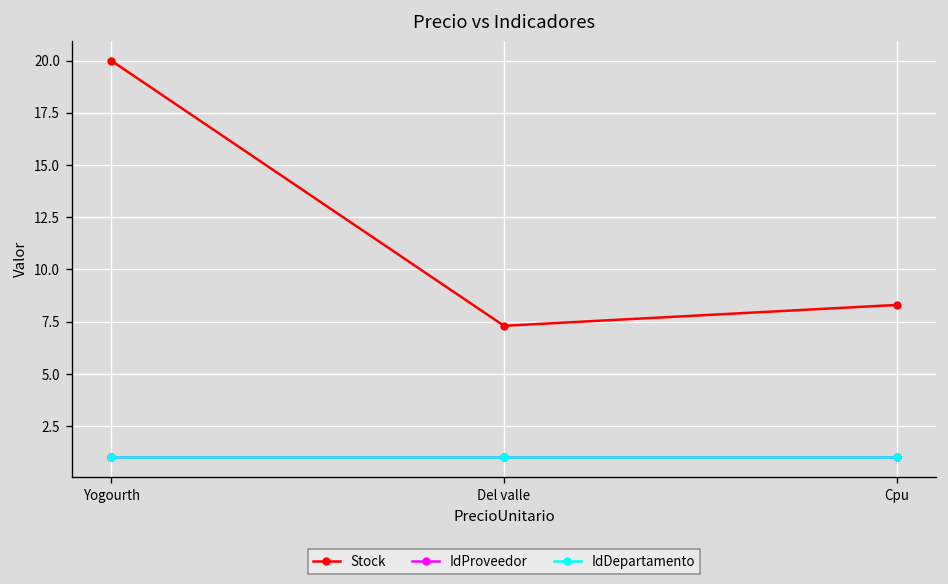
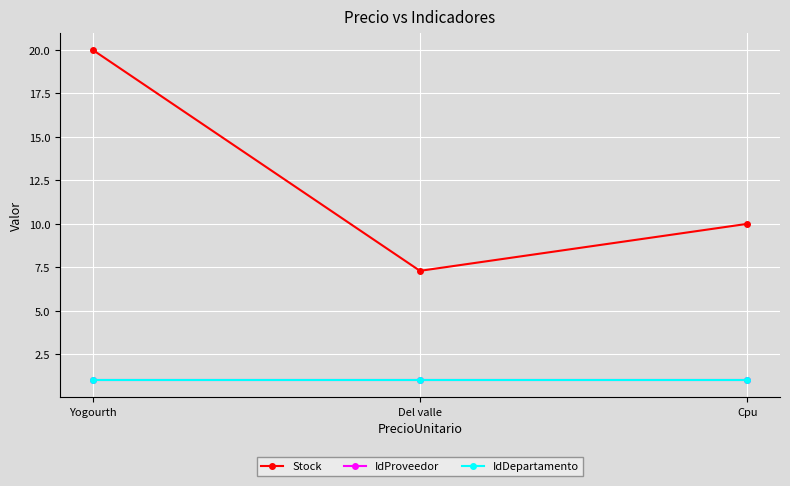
Stock, Cpu: 8.3 -> 10.0
